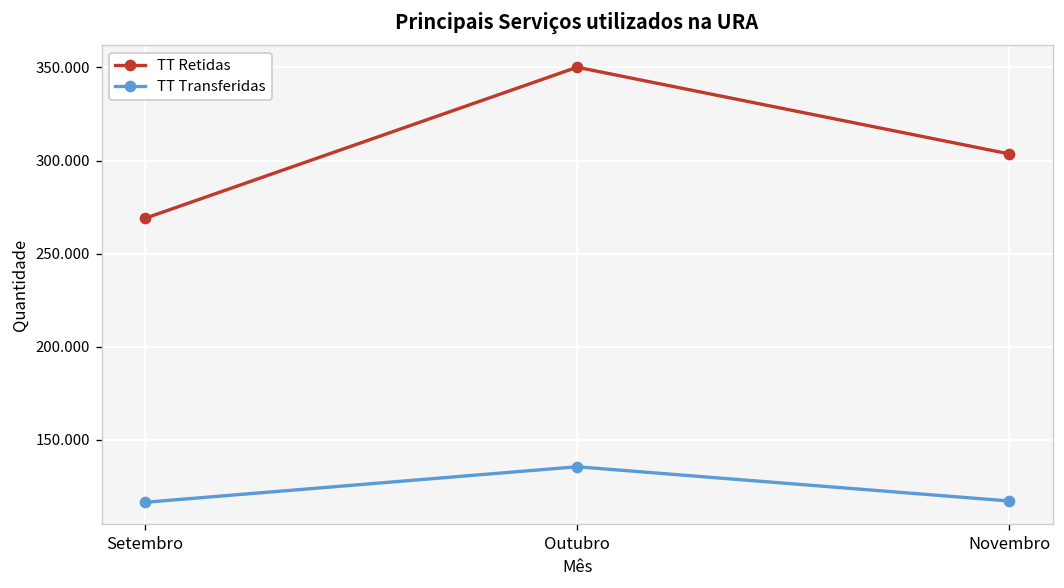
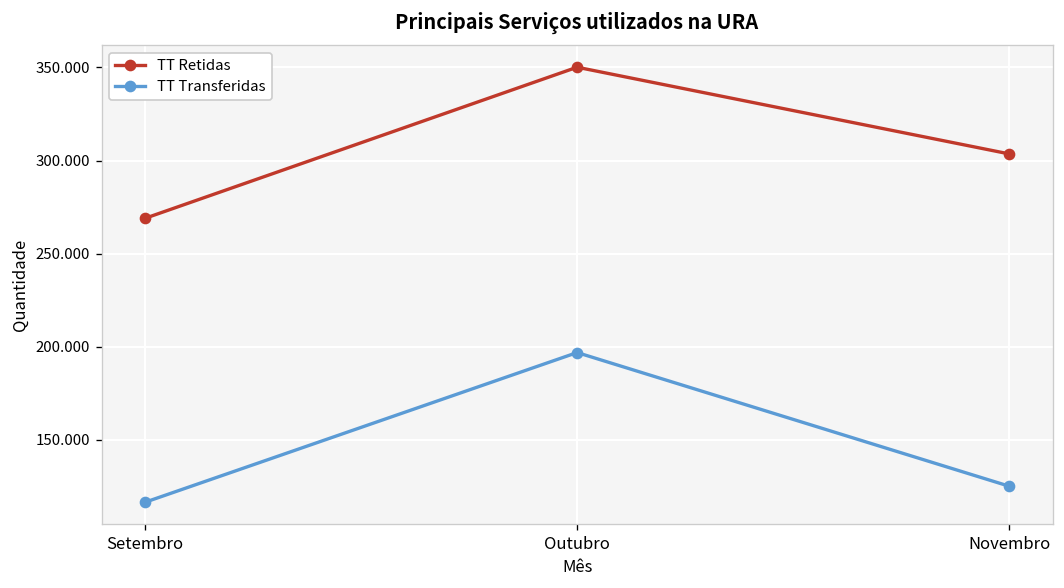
TT Transferidas, Outubro: 136 -> 197
TT Transferidas, Novembro: 117 -> 125
